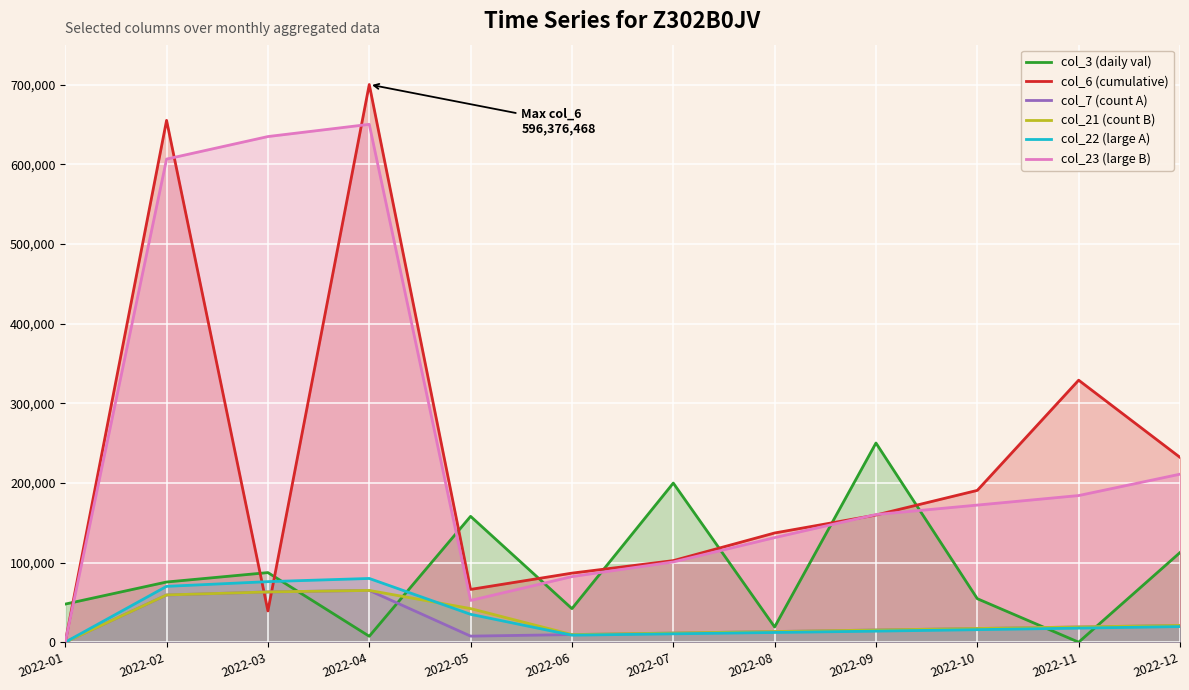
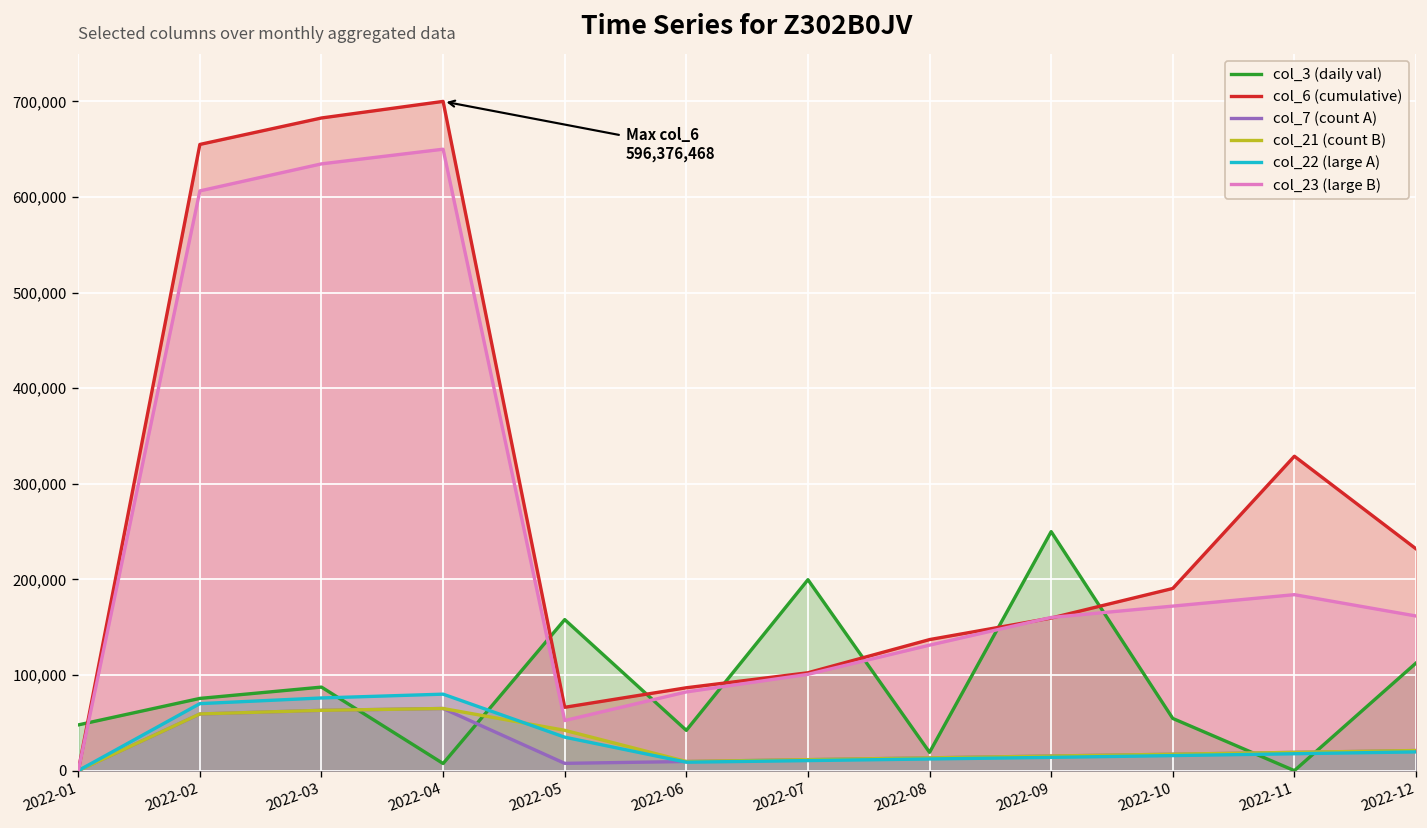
col_6 (cumulative), 2022-03: 40,000 -> 680,000
col_23 (large B), 2022-12: 210,000 -> 160,000
